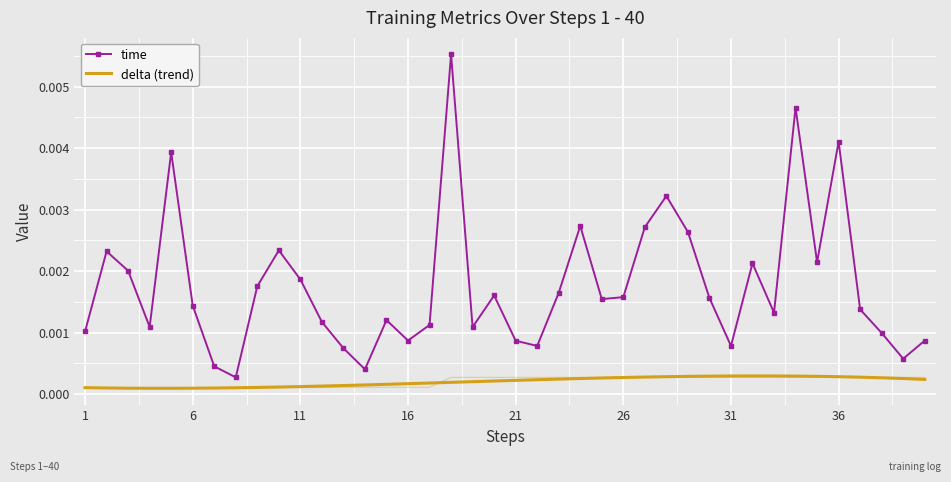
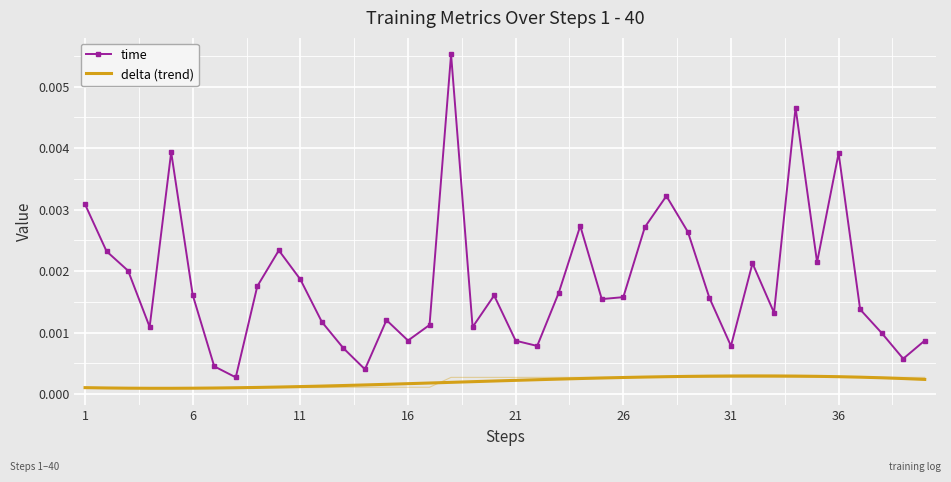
time, 1: 0.0010 -> 0.0031
time, 6: 0.0014 -> 0.0016
time, 36: 0.0041 -> 0.0039
